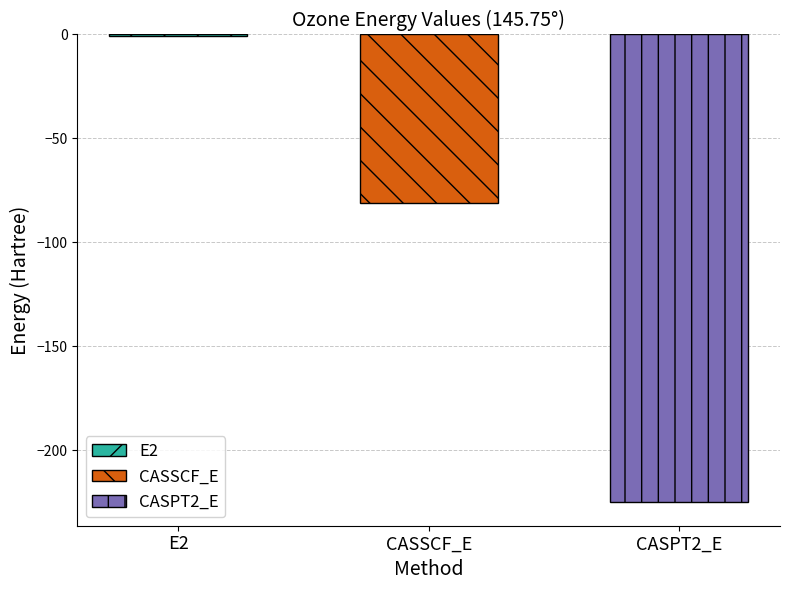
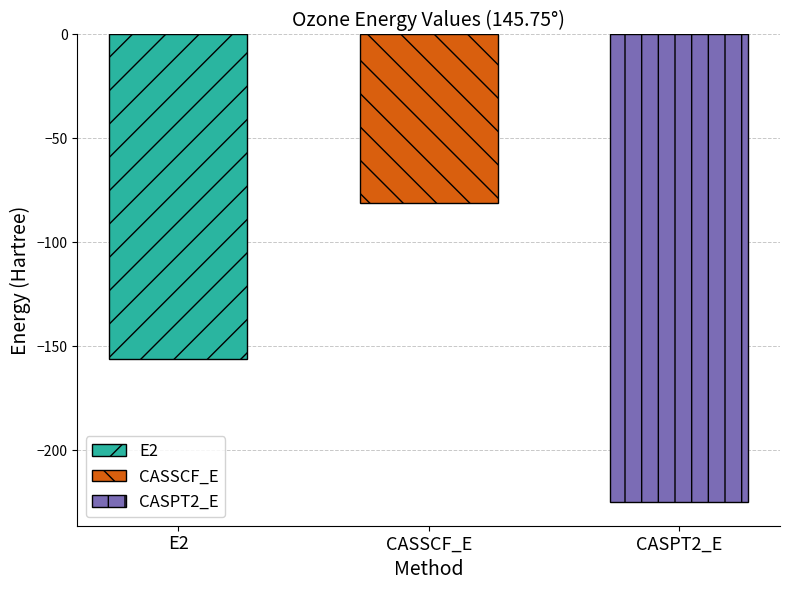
E2: -1 -> -156
